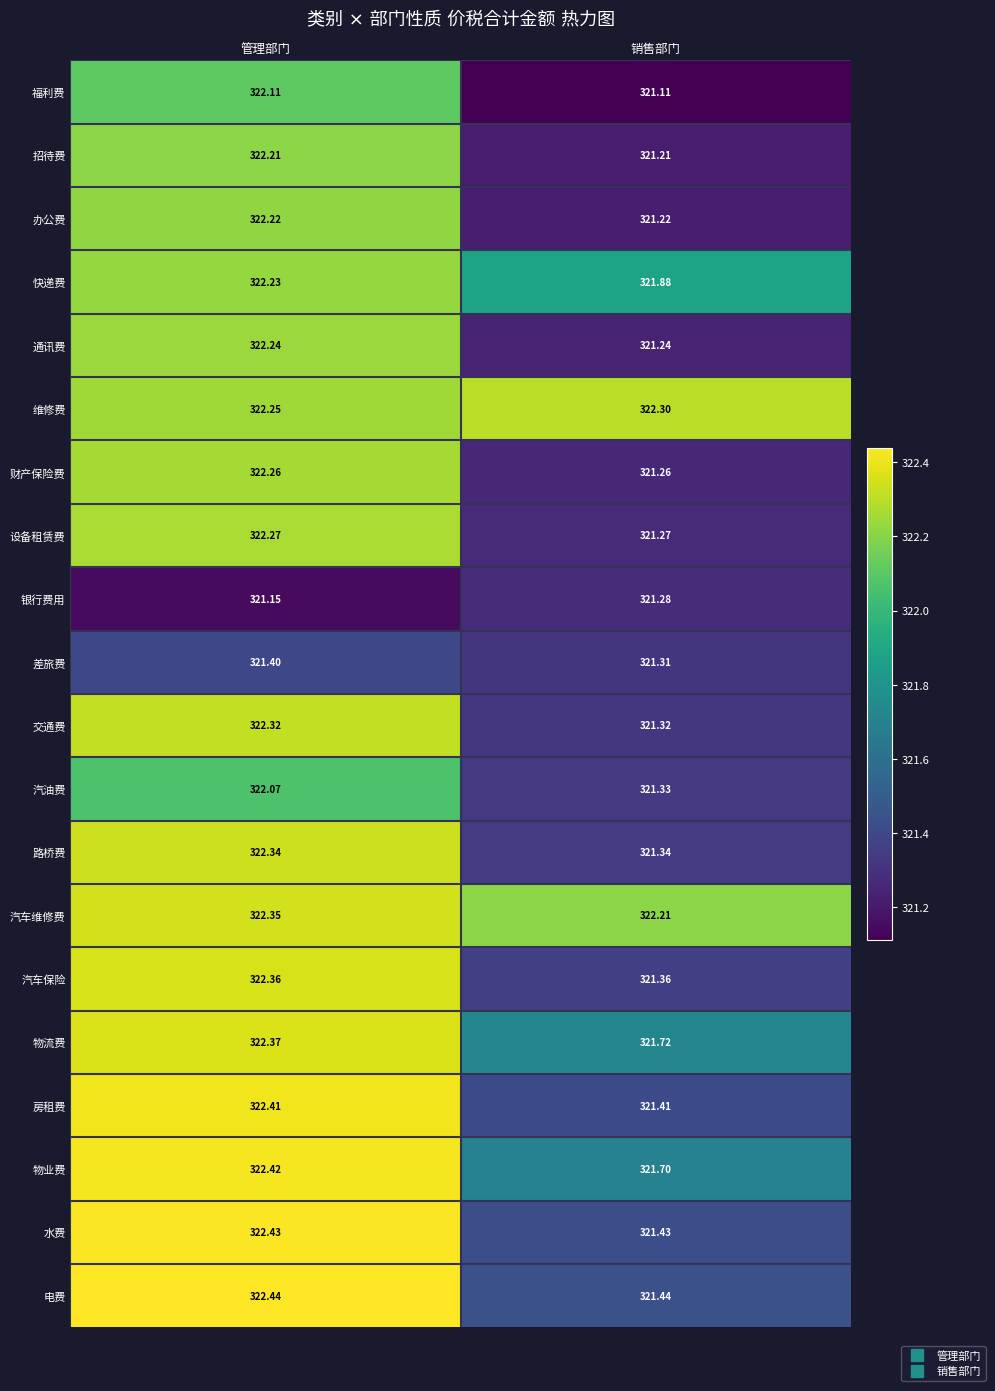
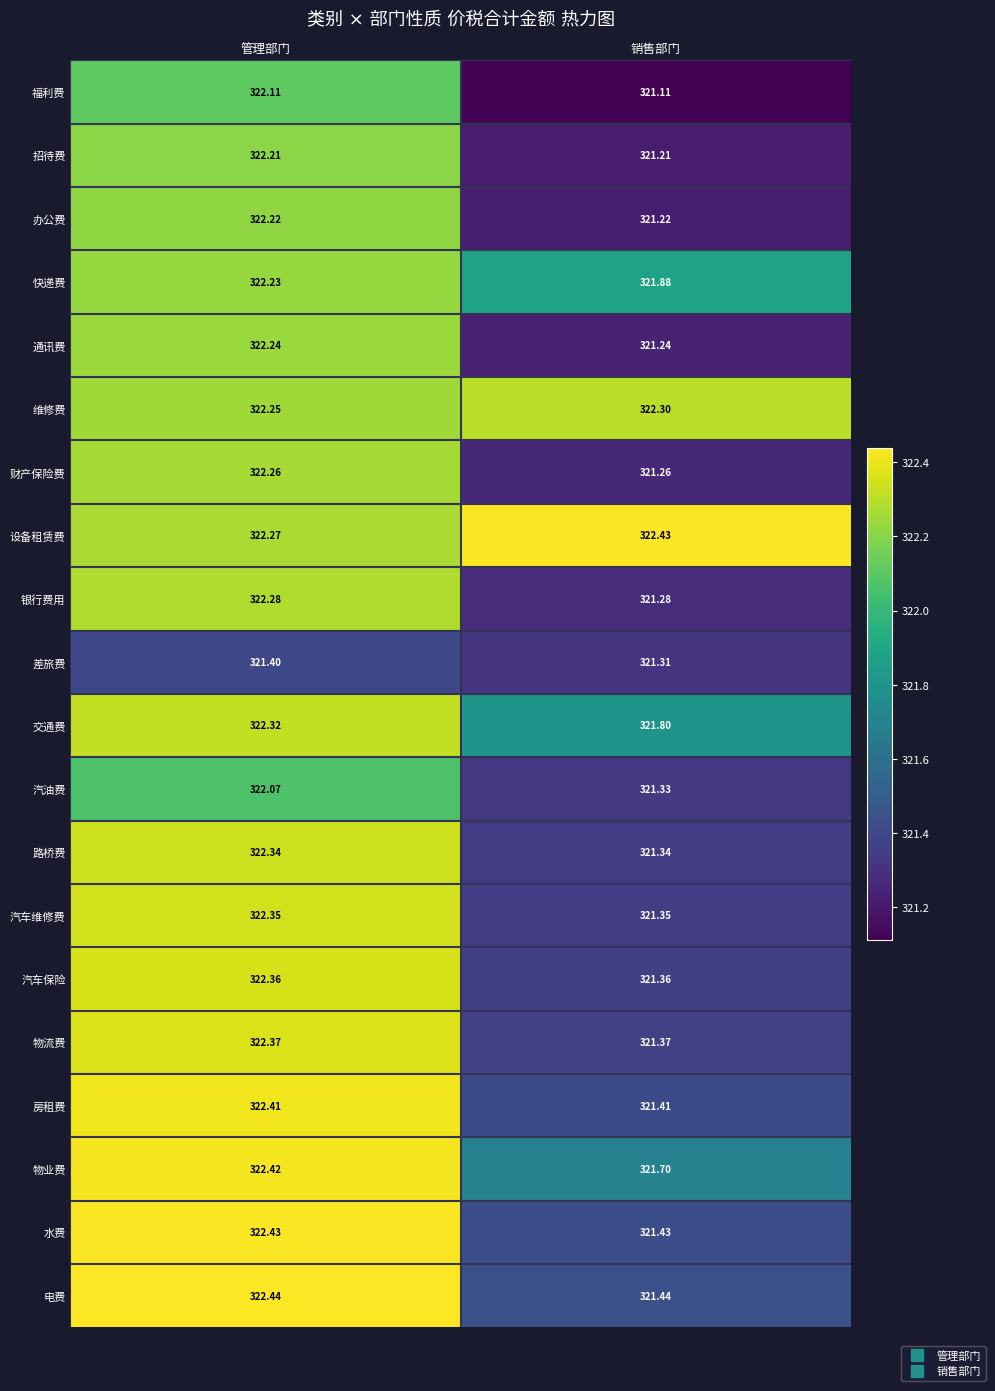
设备租赁费, 销售部门: 321.27 -> 322.43
银行费用, 管理部门: 321.15 -> 322.28
交通费, 销售部门: 321.32 -> 321.80
汽车维修费, 销售部门: 322.21 -> 321.35
物流费, 销售部门: 321.72 -> 321.37
